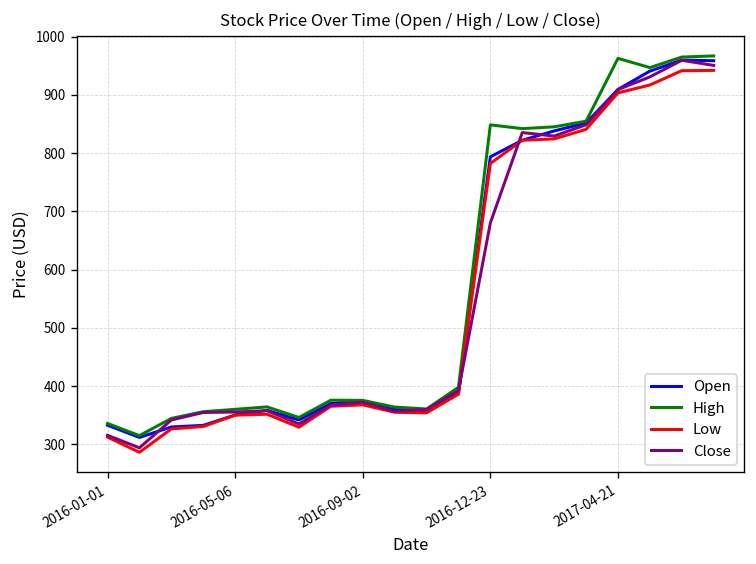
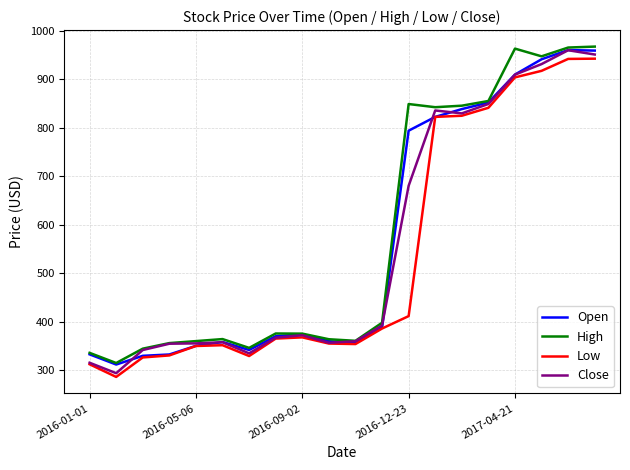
Low, 2016-12-23: 780 -> 410
